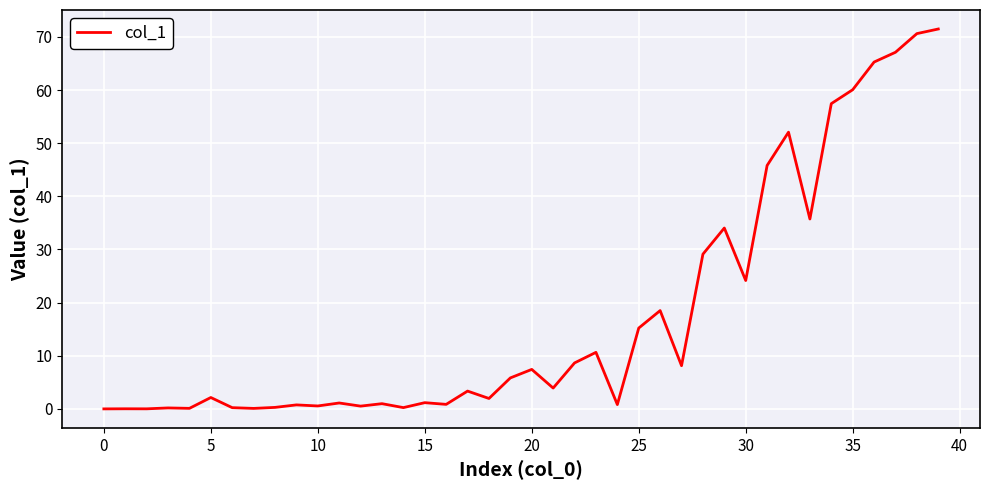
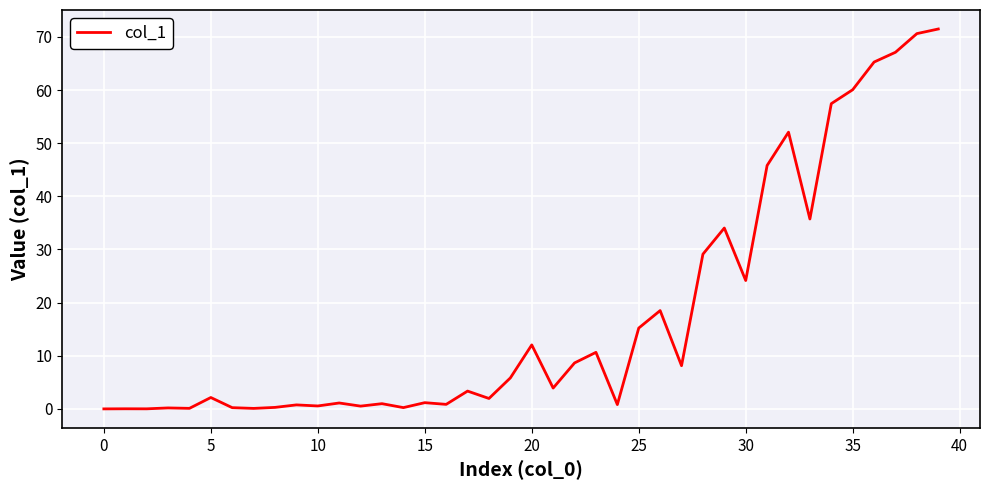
20: 7 -> 12
